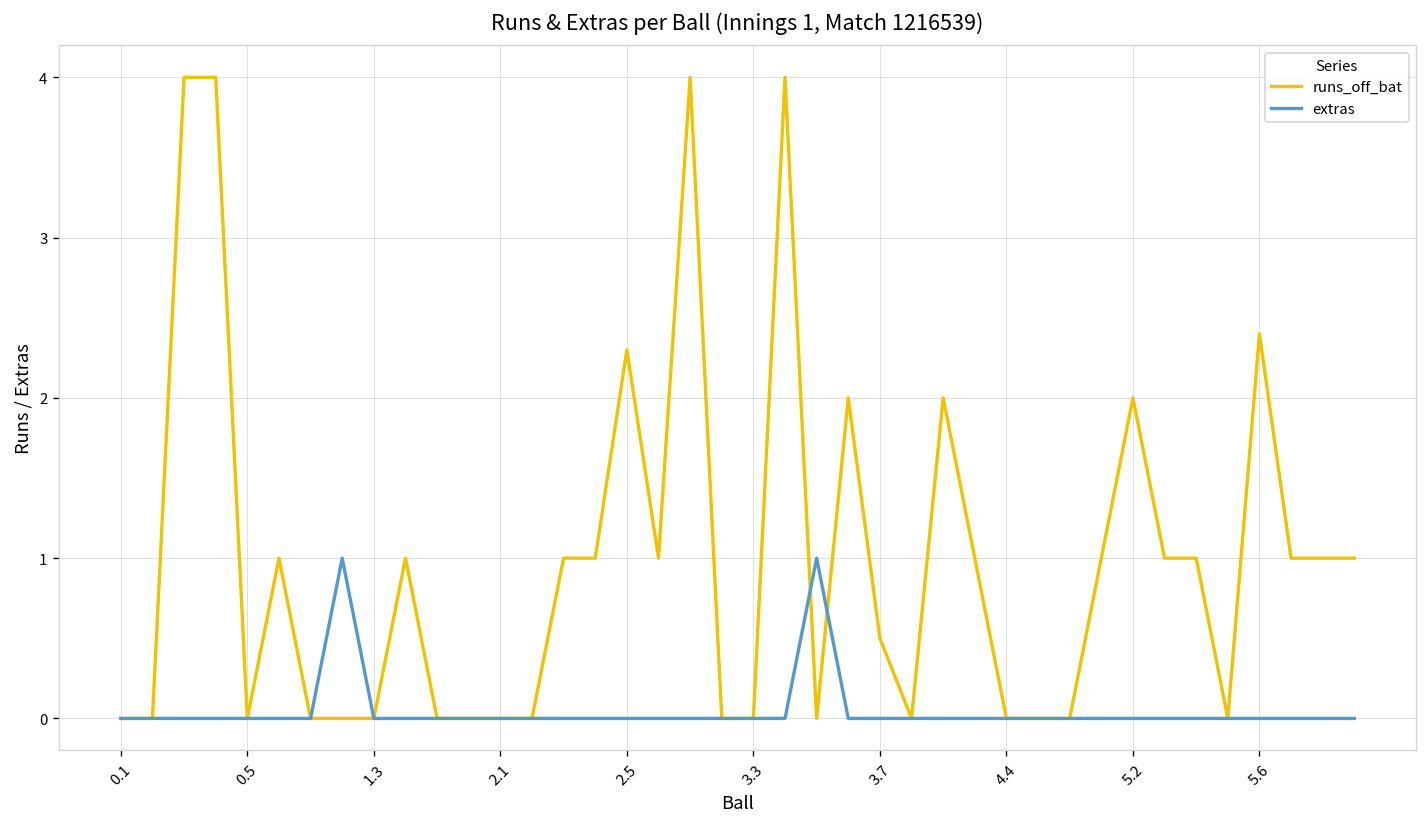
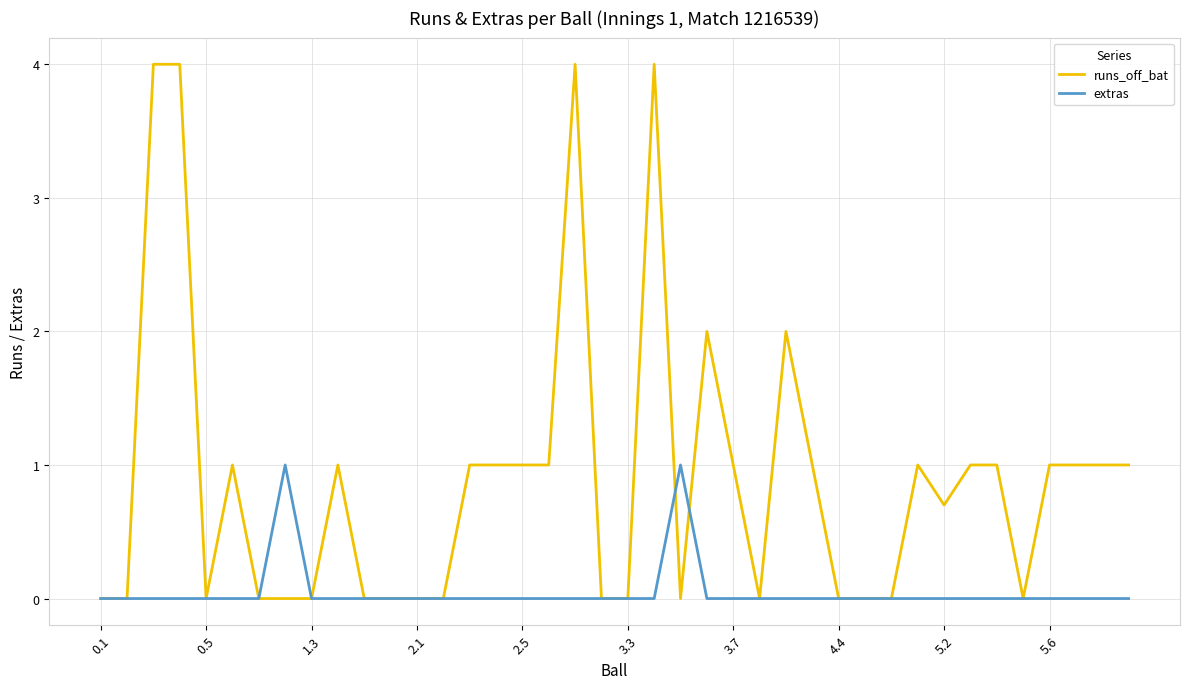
runs_off_bat, 2.5: 2.3 -> 1.0
runs_off_bat, 3.7: 0.5 -> 1.0
runs_off_bat, 5.2: 2.0 -> 0.7
runs_off_bat, 5.6: 2.4 -> 1.0
